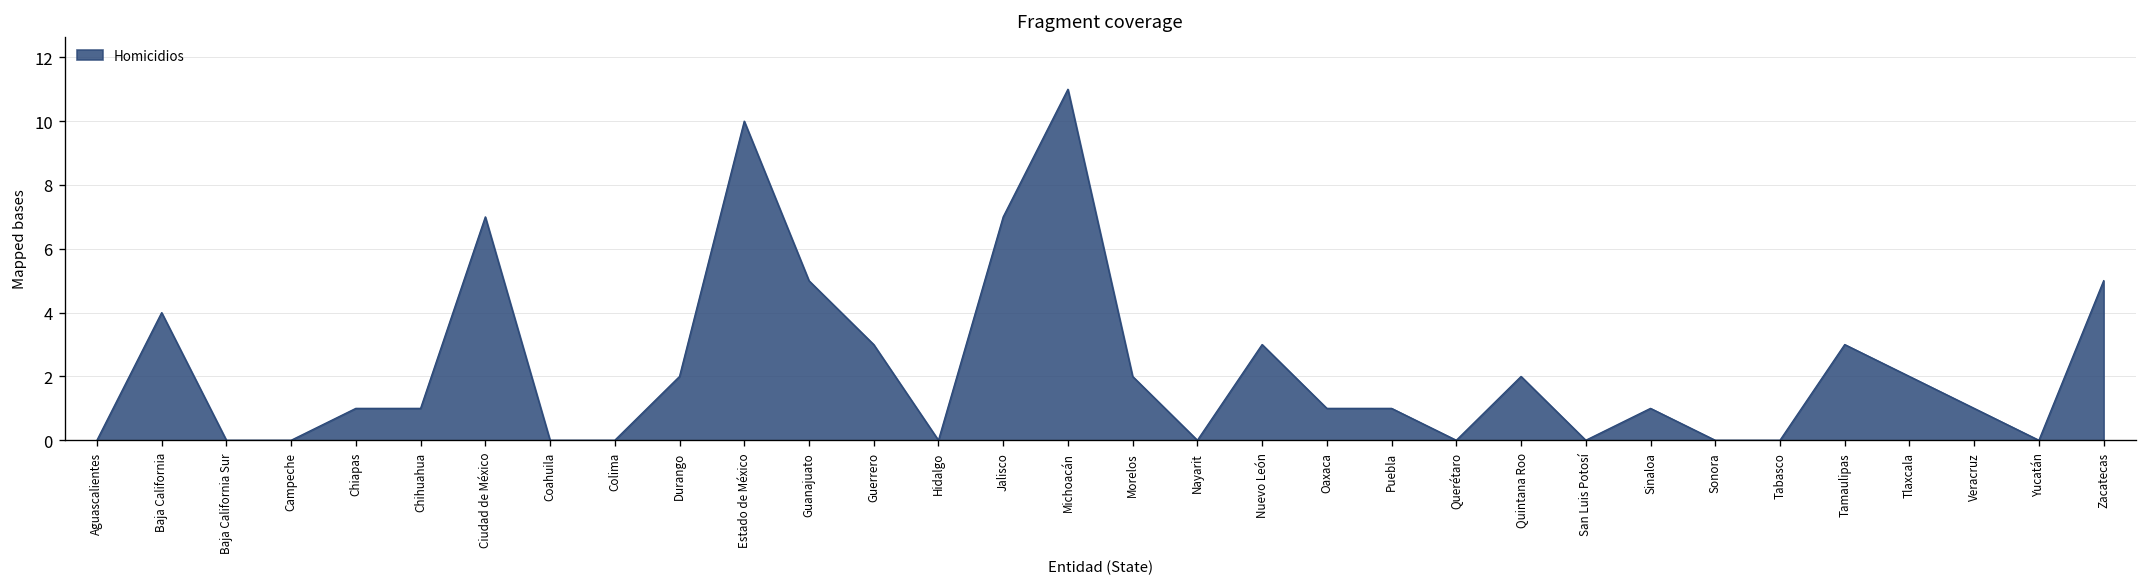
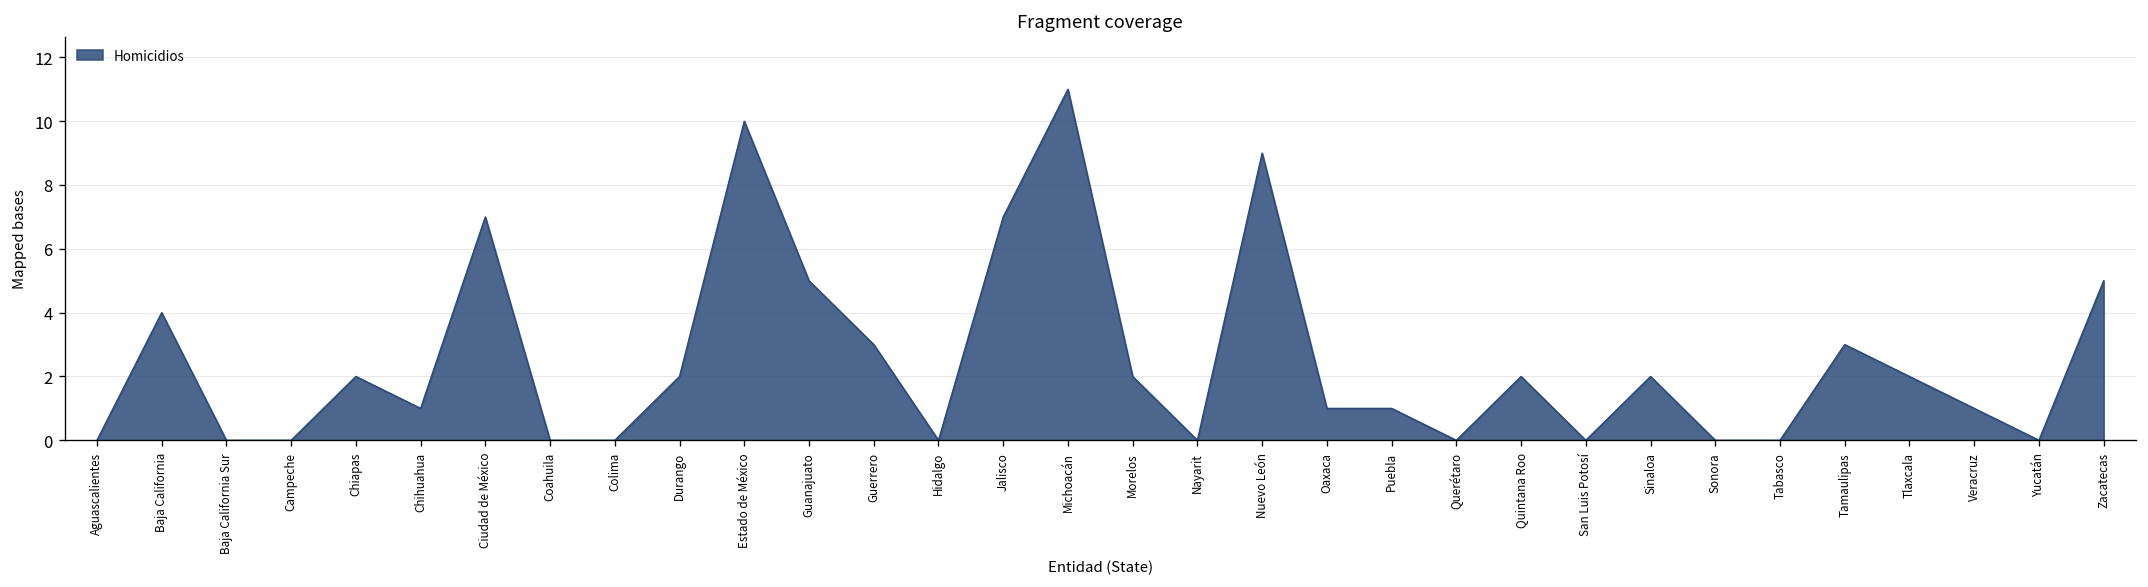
Chiapas: 1 -> 2
Nuevo León: 3 -> 9
Sinaloa: 1 -> 2
